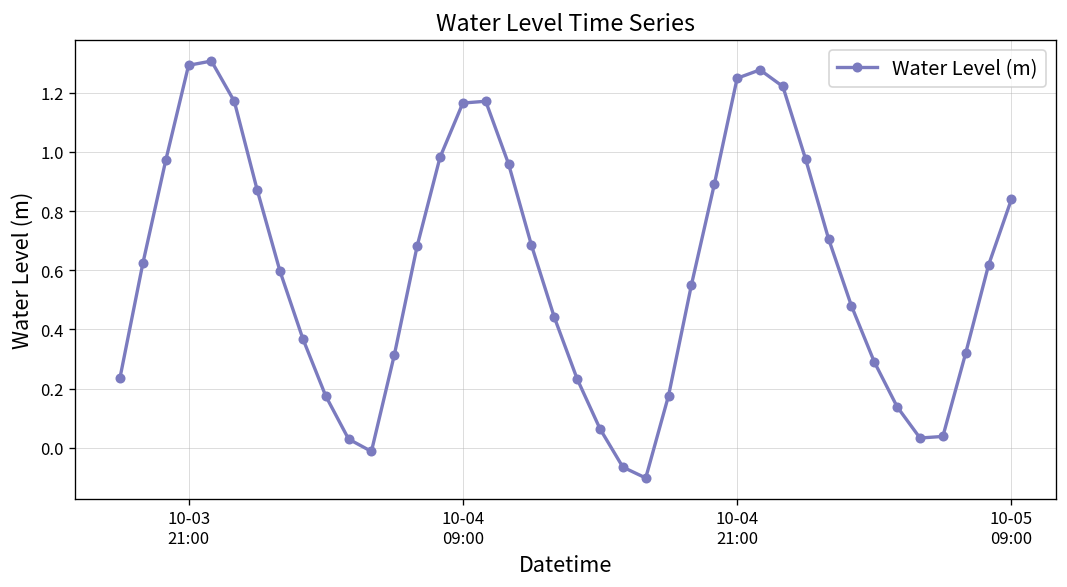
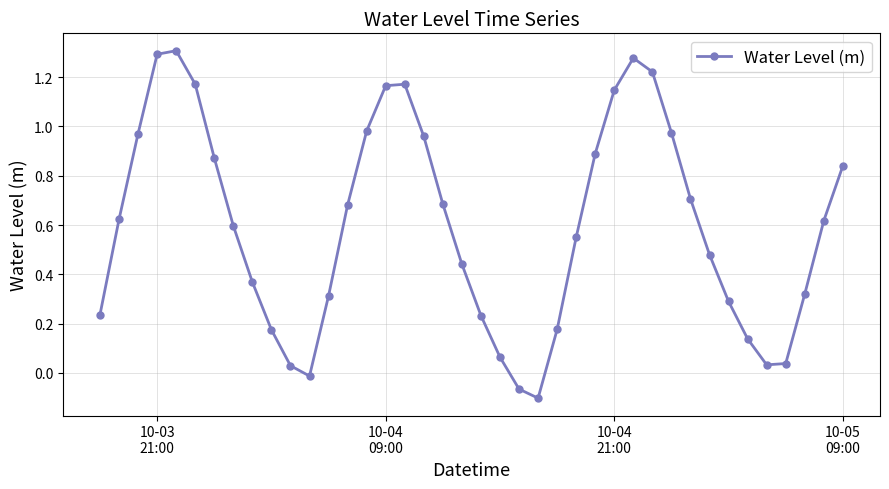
10-04 21:00: 1.25 -> 1.15
